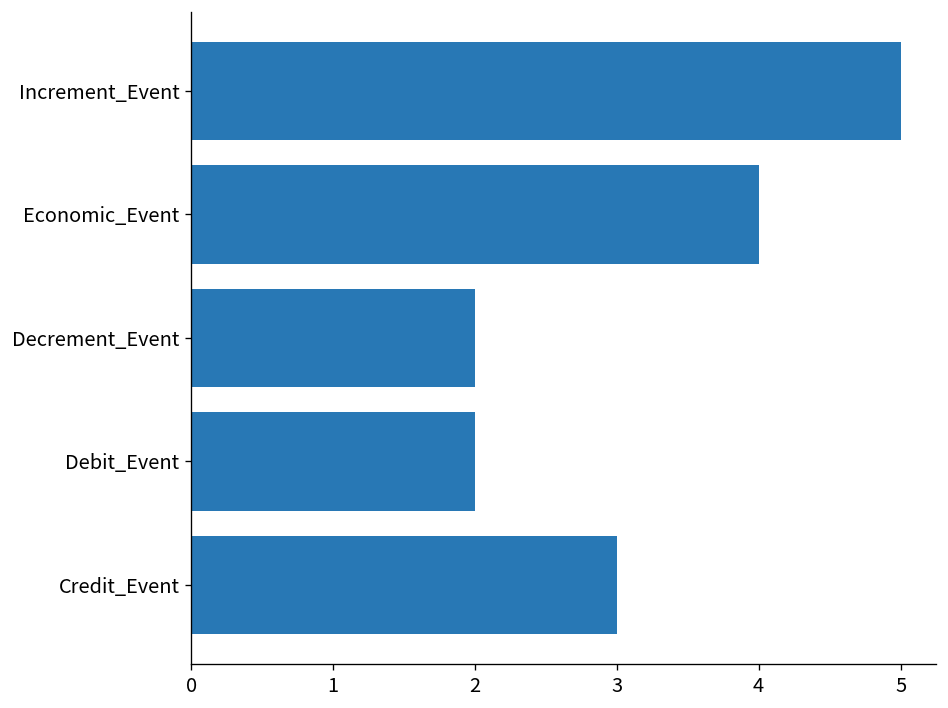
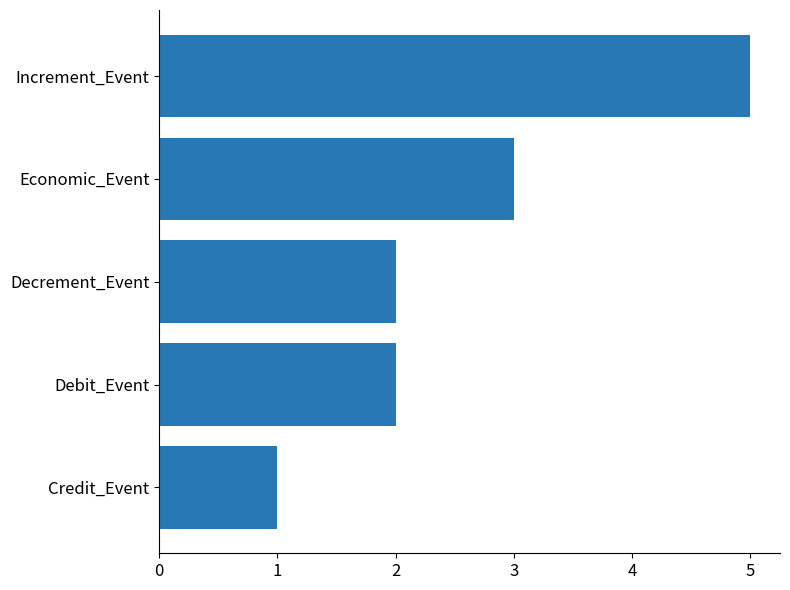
Economic_Event: 4 -> 3
Credit_Event: 3 -> 1
